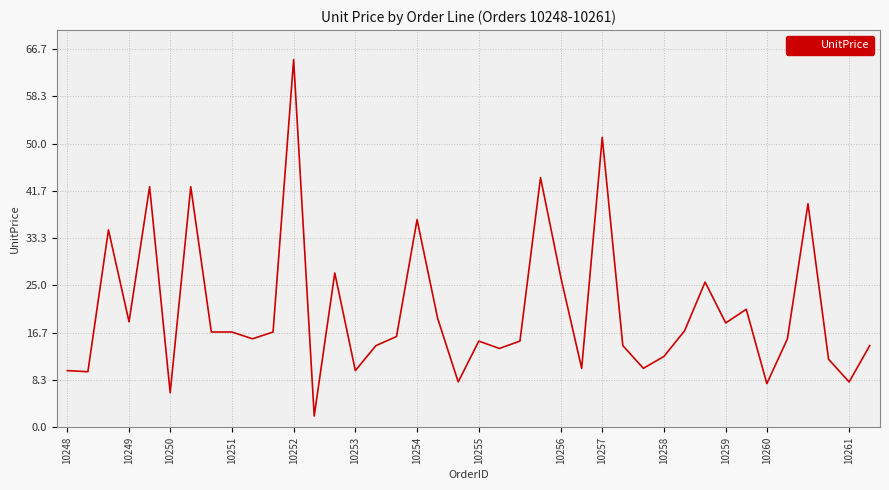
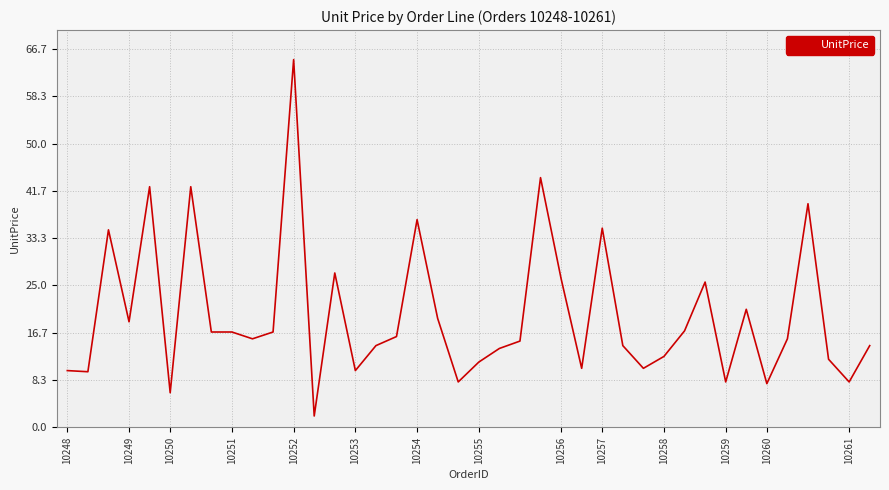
10255: 15 -> 12
10257: 51 -> 35
10259: 18 -> 8
